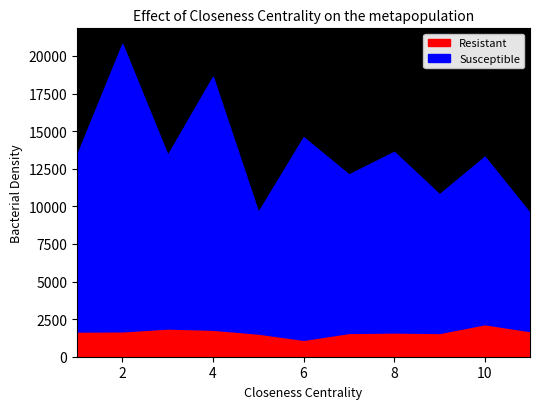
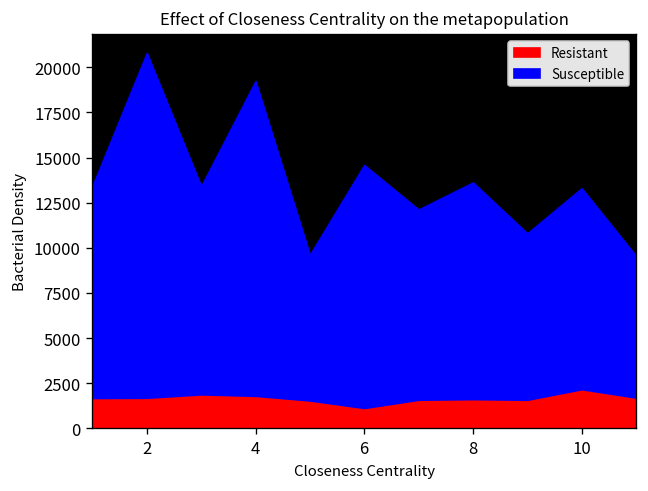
Susceptible, 4: 16800 -> 17400
